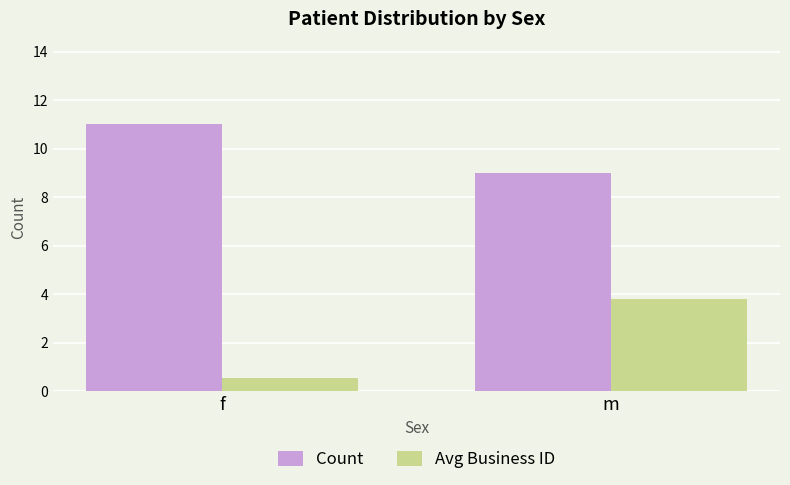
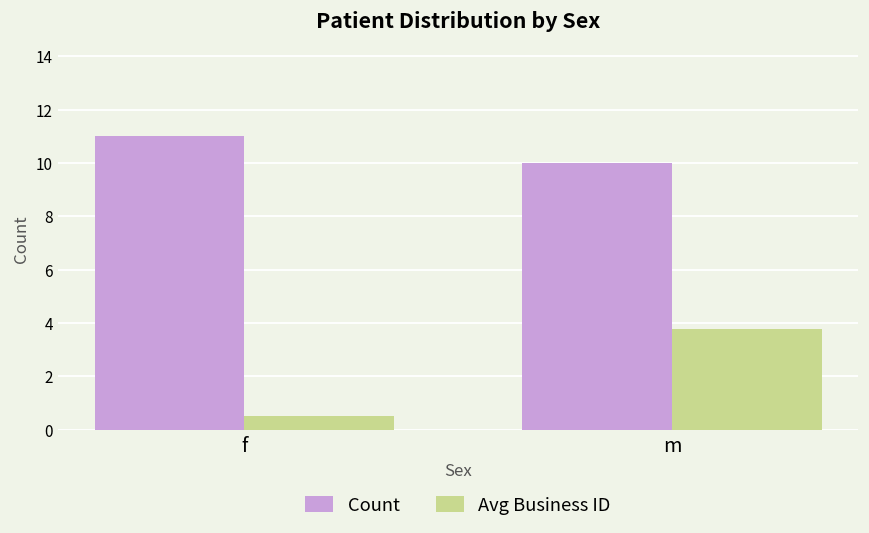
Count, m: 9 -> 10
